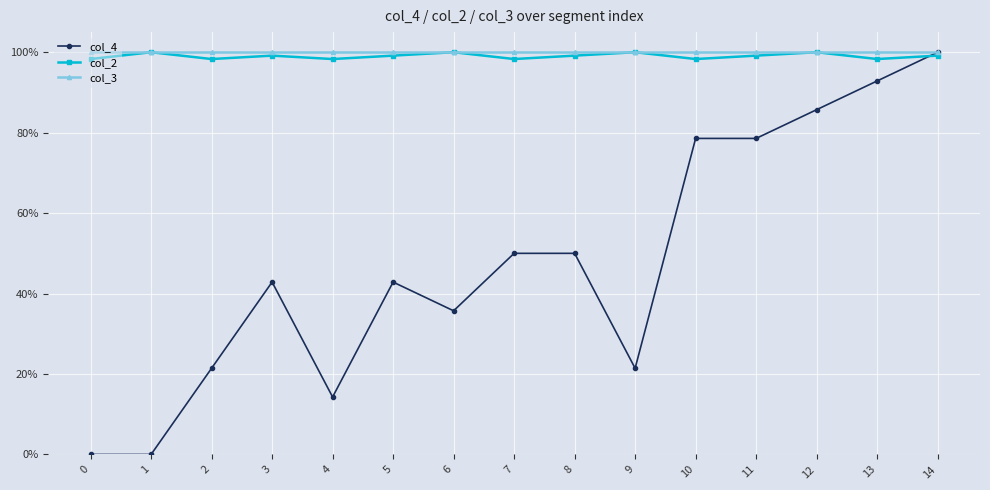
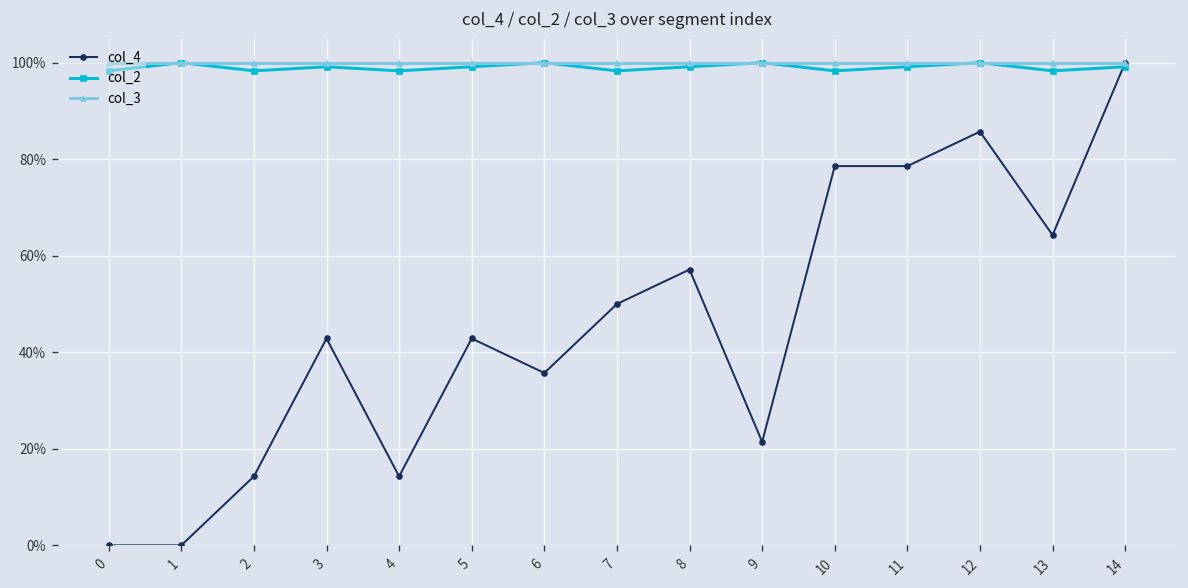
col_4, 2: 21% -> 14%
col_4, 8: 50% -> 57%
col_4, 13: 93% -> 64%
